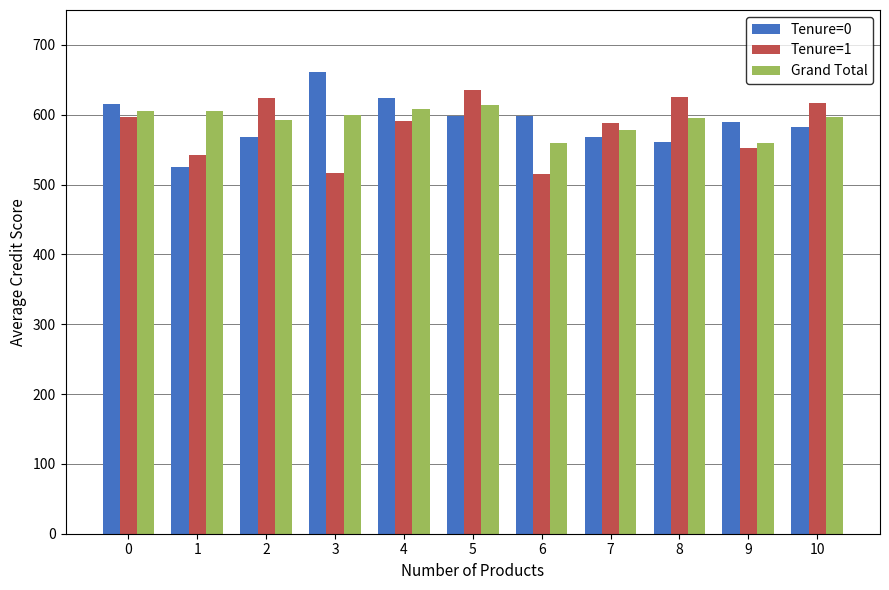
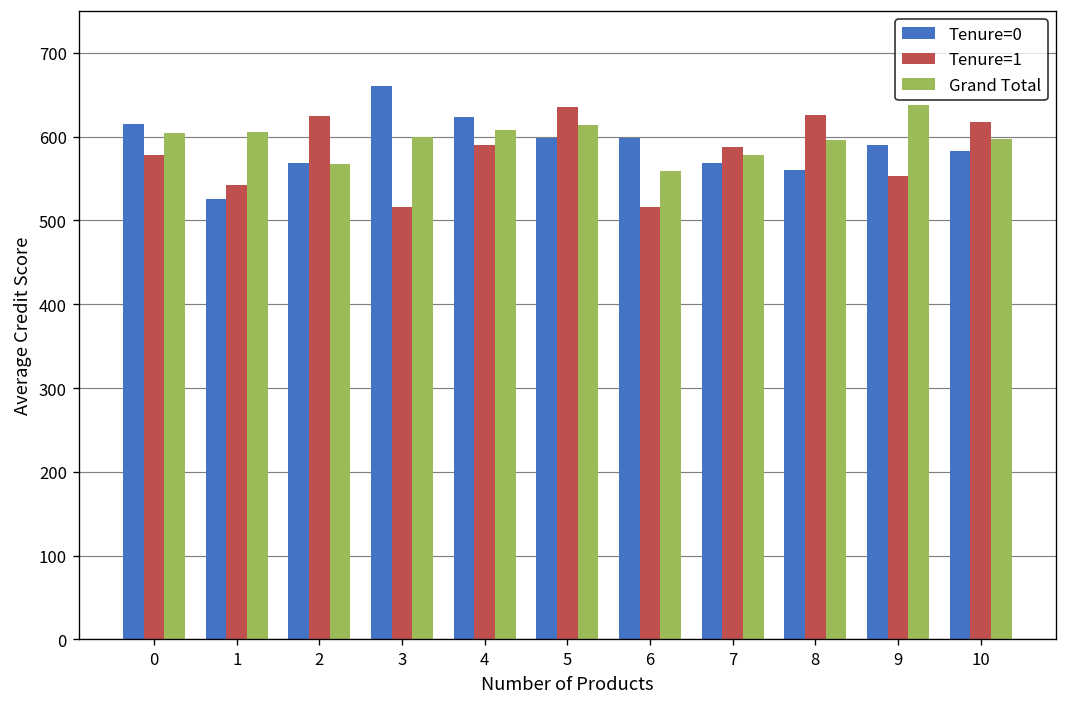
Tenure=1, 0: 600 -> 580
Grand Total, 2: 590 -> 570
Grand Total, 9: 560 -> 640
